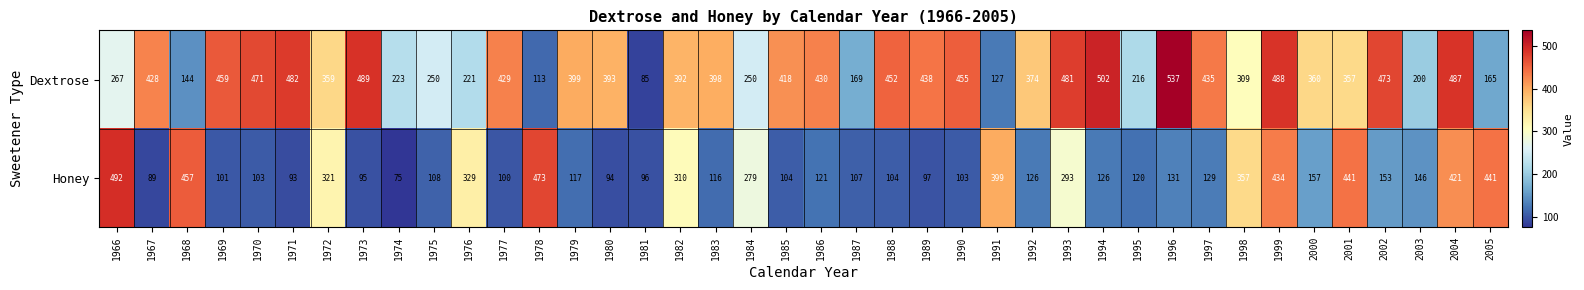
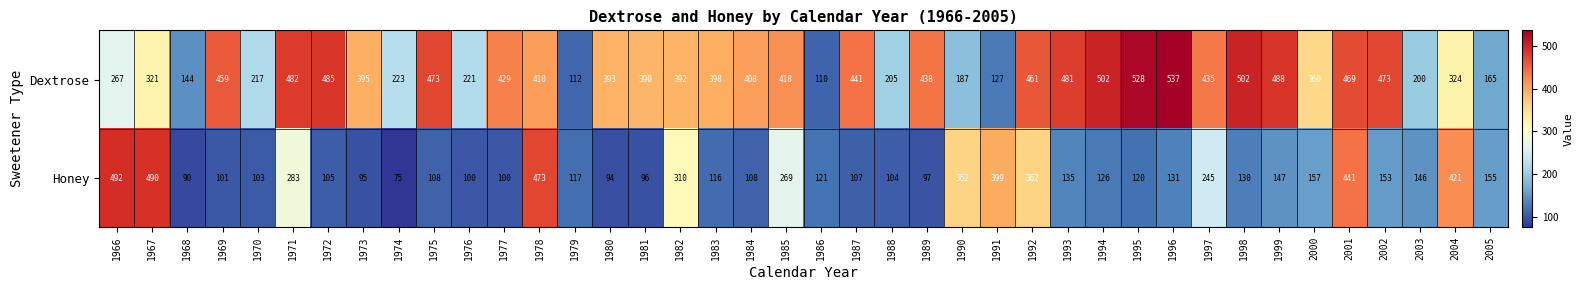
Dextrose, 1967: 428 -> 321
Dextrose, 1970: 471 -> 217
Dextrose, 1972: 359 -> 485
Dextrose, 1973: 489 -> 395
Dextrose, 1975: 250 -> 473
Dextrose, 1978: 113 -> 410
Dextrose, 1979: 399 -> 112
Dextrose, 1981: 85 -> 390
Dextrose, 1984: 250 -> 408
Dextrose, 1986: 430 -> 110
Dextrose, 1987: 169 -> 441
Dextrose, 1988: 452 -> 205
Dextrose, 1990: 455 -> 187
Dextrose, 1992: 374 -> 461
Dextrose, 1995: 216 -> 528
Dextrose, 1998: 309 -> 502
Dextrose, 2001: 357 -> 469
Dextrose, 2004: 487 -> 324
Honey, 1967: 89 -> 490
Honey, 1968: 457 -> 90
Honey, 1971: 93 -> 283
Honey, 1972: 321 -> 105
Honey, 1976: 329 -> 100
Honey, 1984: 279 -> 108
Honey, 1985: 104 -> 269
Honey, 1990: 103 -> 362
Honey, 1992: 126 -> 362
Honey, 1993: 293 -> 135
Honey, 1997: 129 -> 245
Honey, 1998: 357 -> 130
Honey, 1999: 434 -> 147
Honey, 2005: 441 -> 155
